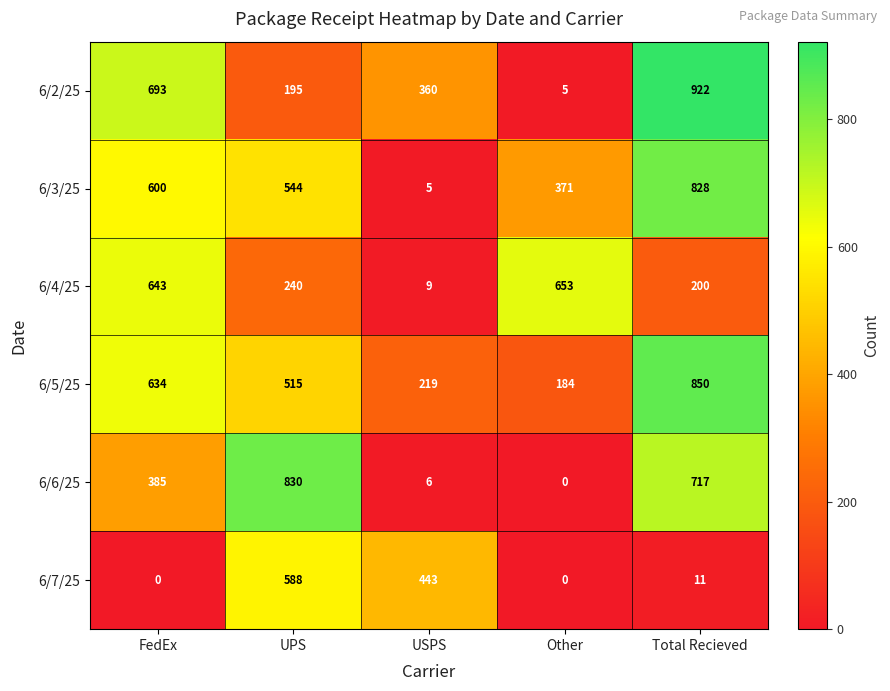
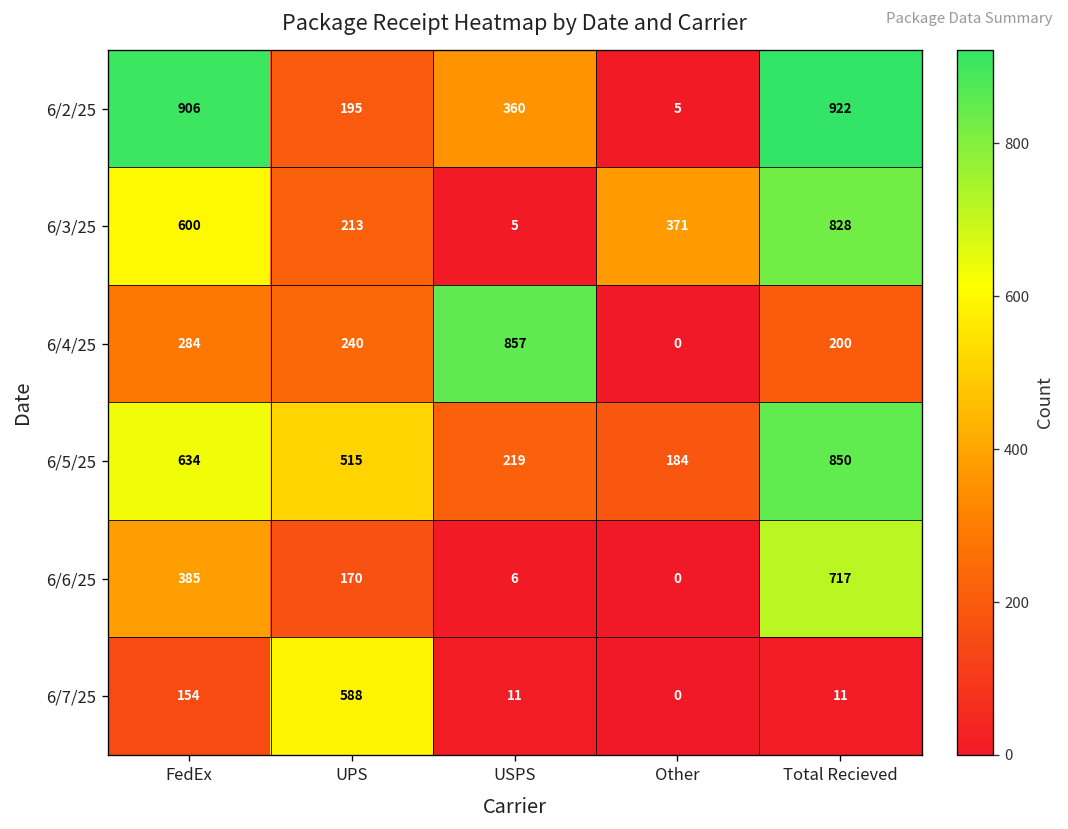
6/2/25, FedEx: 693 -> 906
6/3/25, UPS: 544 -> 213
6/4/25, FedEx: 643 -> 284
6/4/25, USPS: 9 -> 857
6/4/25, Other: 653 -> 0
6/6/25, UPS: 830 -> 170
6/7/25, FedEx: 0 -> 154
6/7/25, USPS: 443 -> 11
